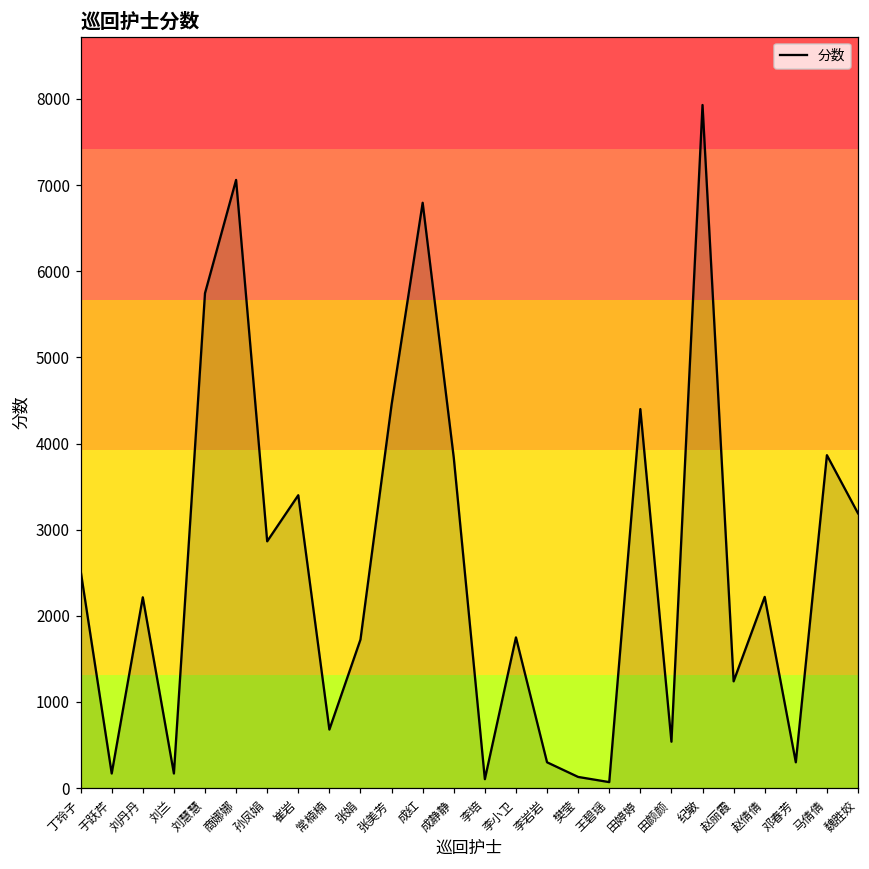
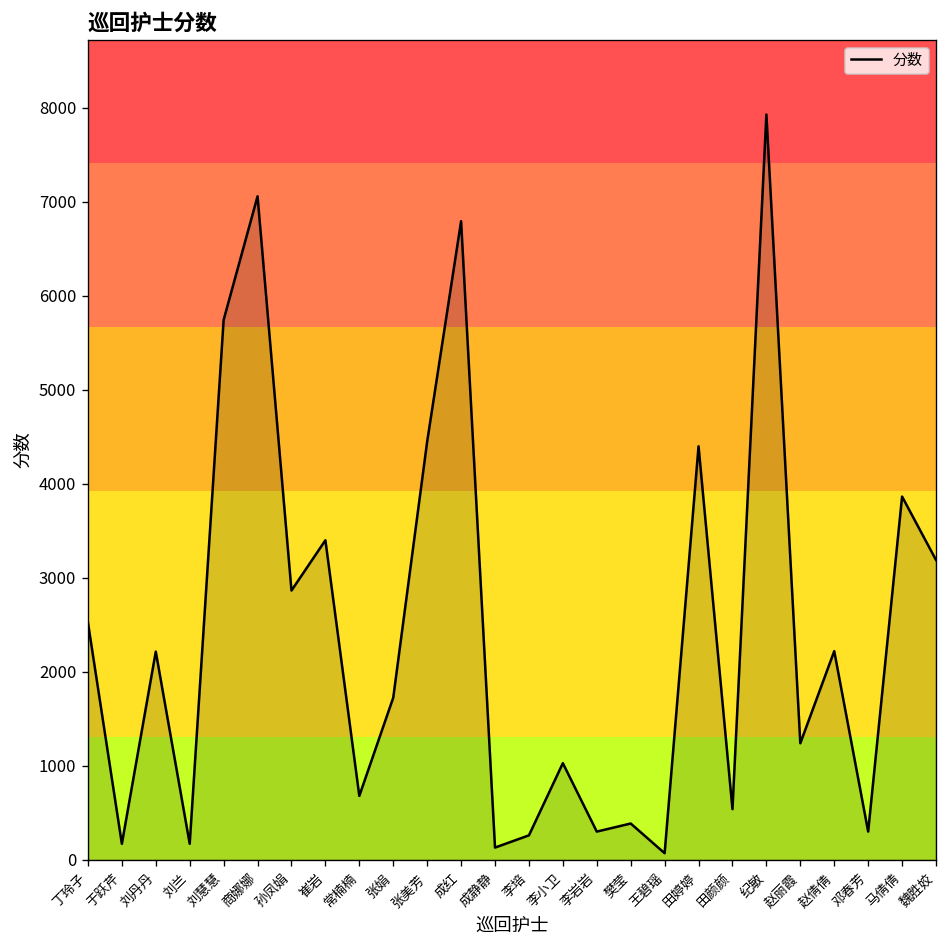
成静静: 3800 -> 100
李培: 100 -> 300
李小卫: 1800 -> 1000
樊莹: 100 -> 400
